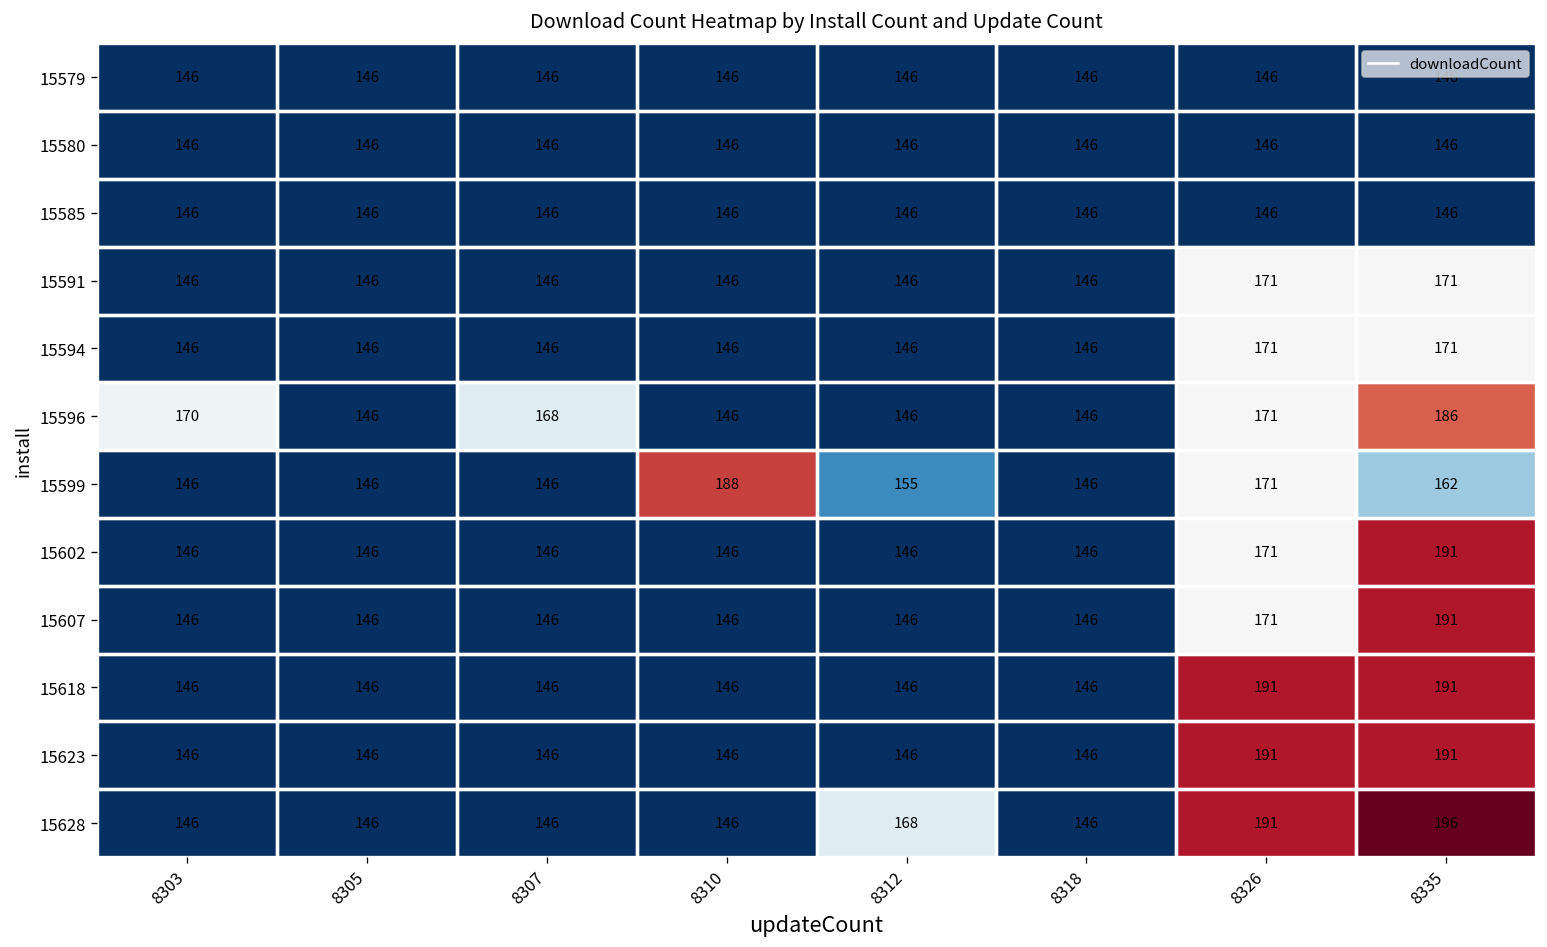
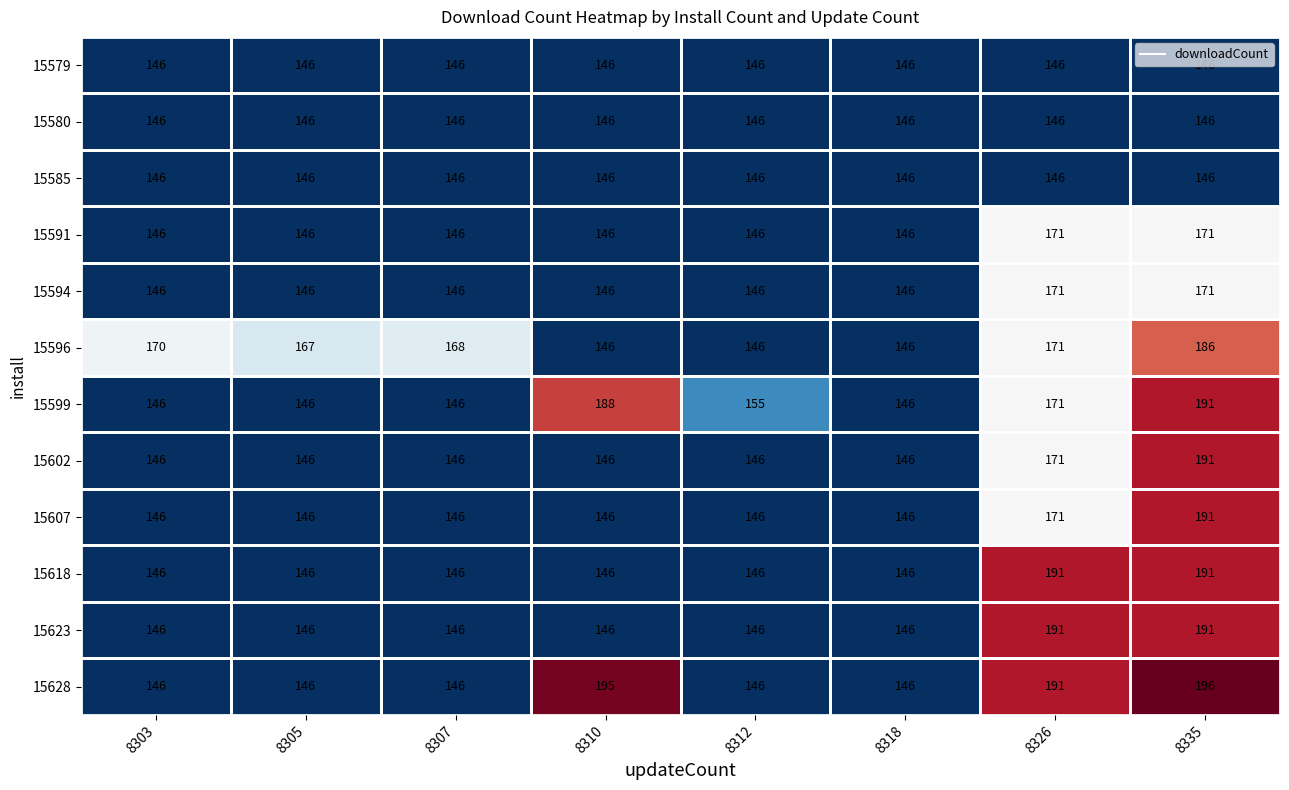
15596, 8305: 146 -> 167
15599, 8335: 162 -> 191
15628, 8310: 146 -> 195
15628, 8312: 168 -> 146
